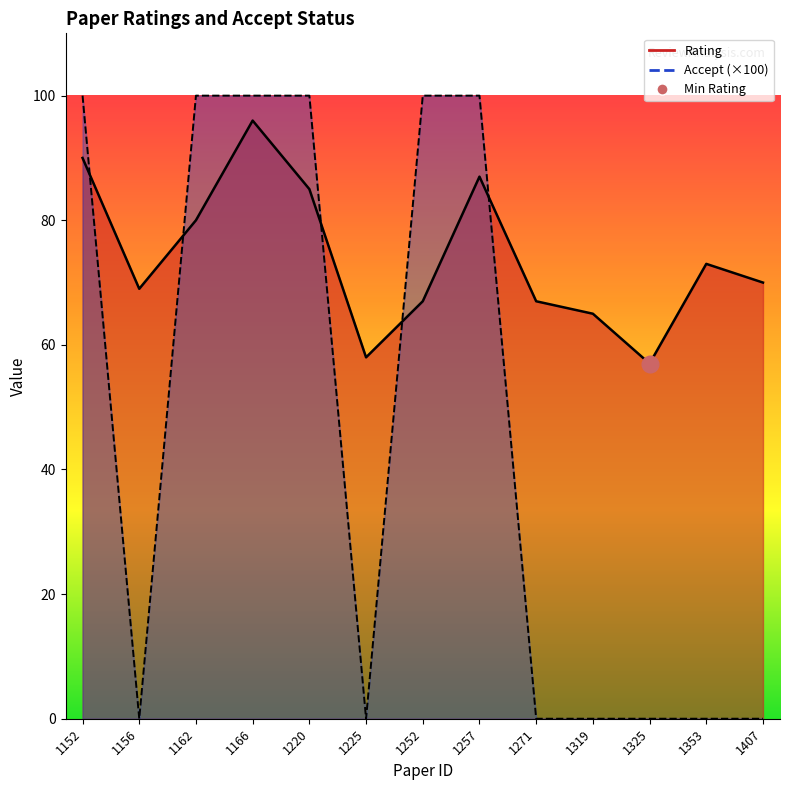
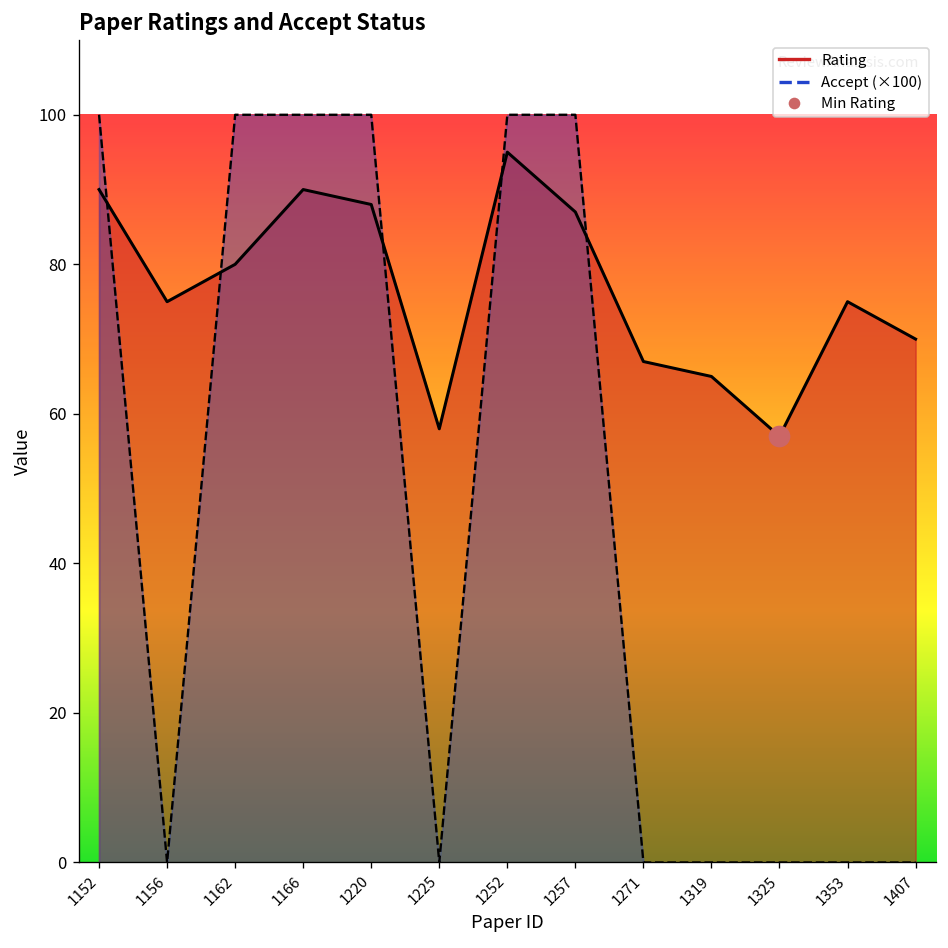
Rating, 1156: 69 -> 75
Rating, 1166: 96 -> 90
Rating, 1220: 85 -> 88
Rating, 1252: 67 -> 95
Rating, 1353: 73 -> 75
